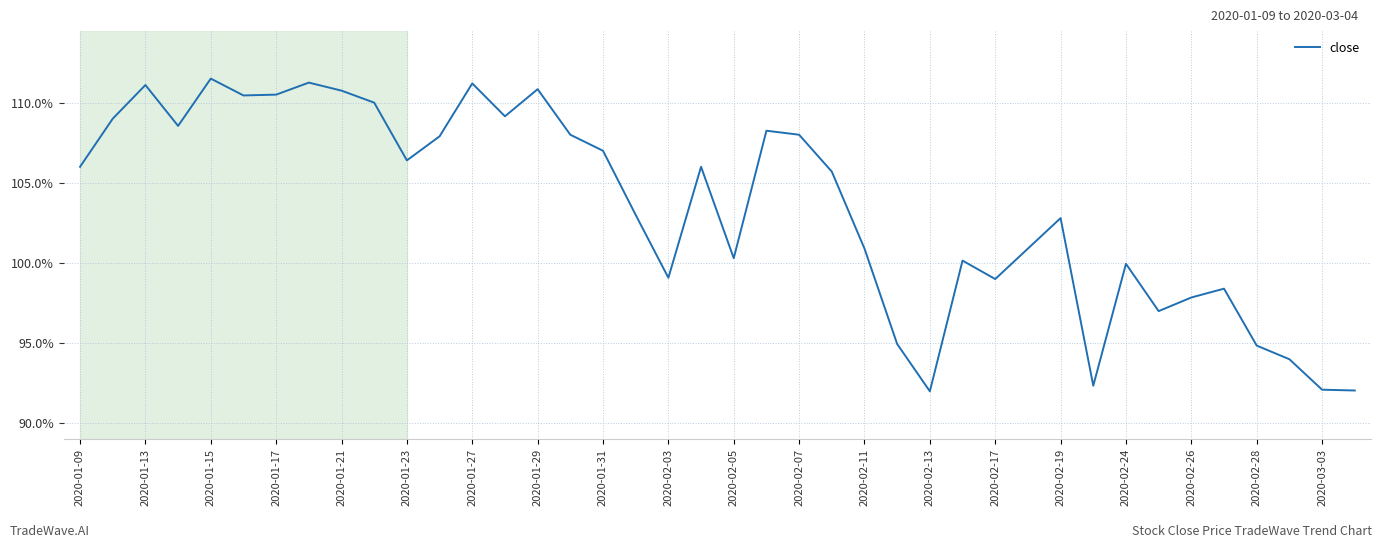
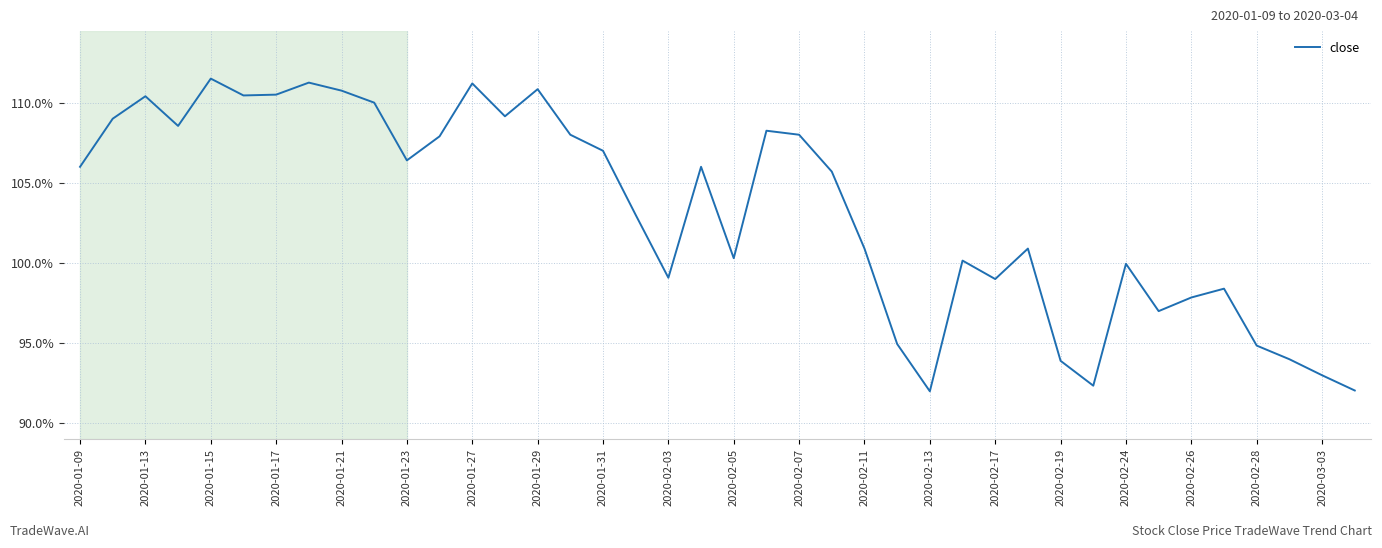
2020-01-13: 111.1% -> 110.4%
2020-02-19: 102.8% -> 93.9%
2020-03-03: 92.1% -> 93.0%
